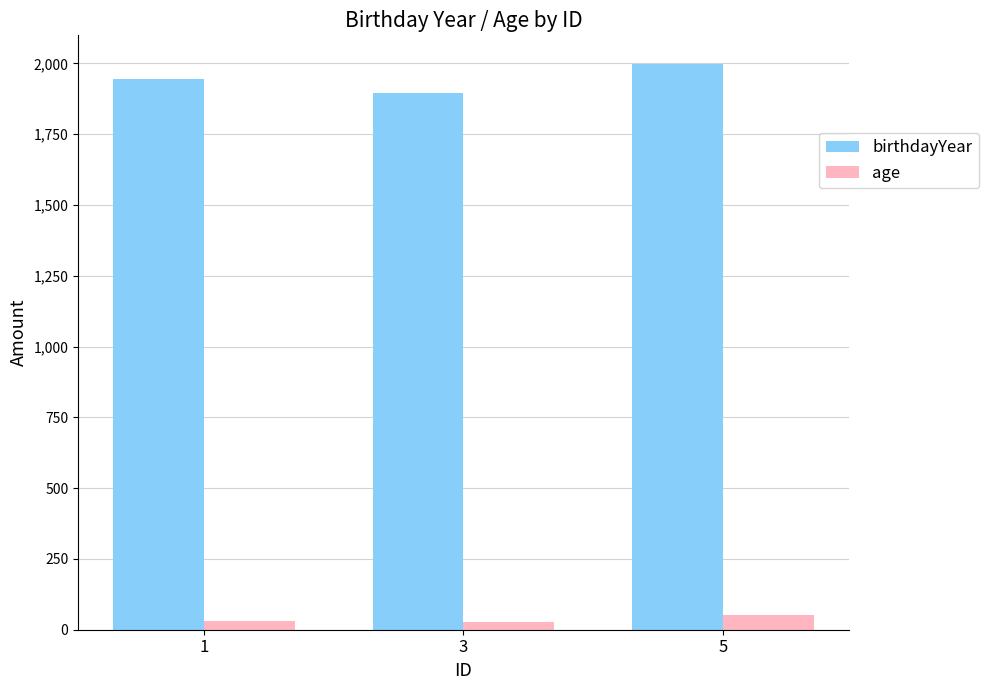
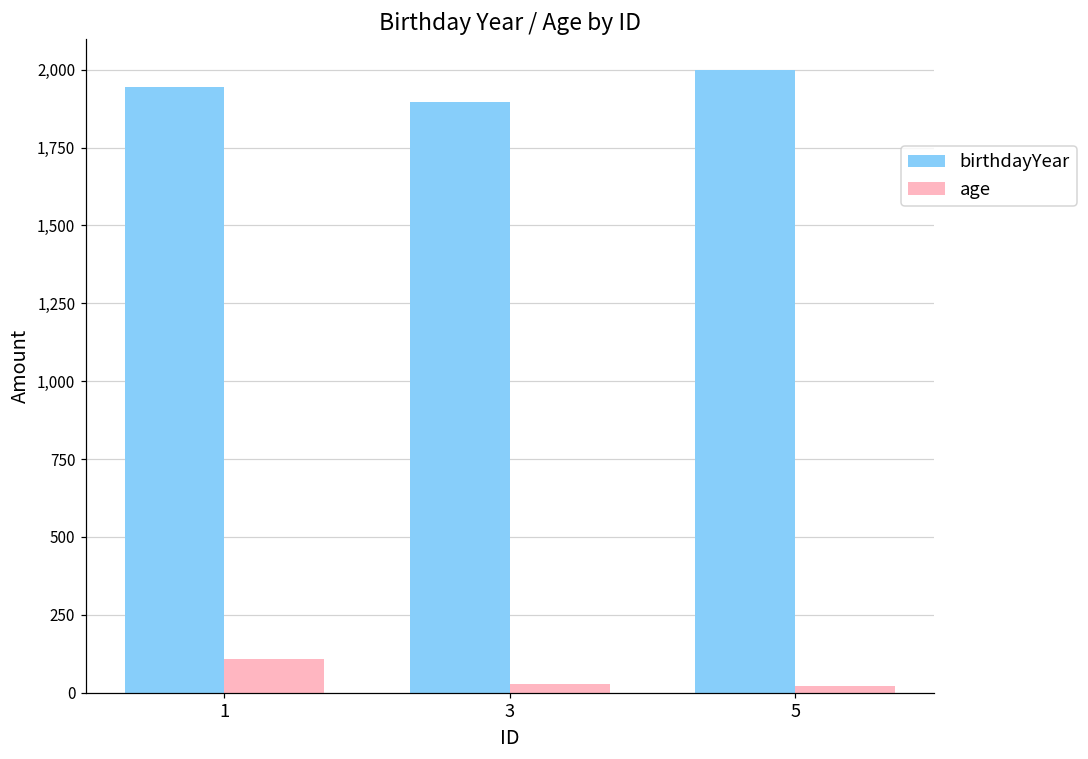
age, 1: 30 -> 110
age, 5: 50 -> 20
